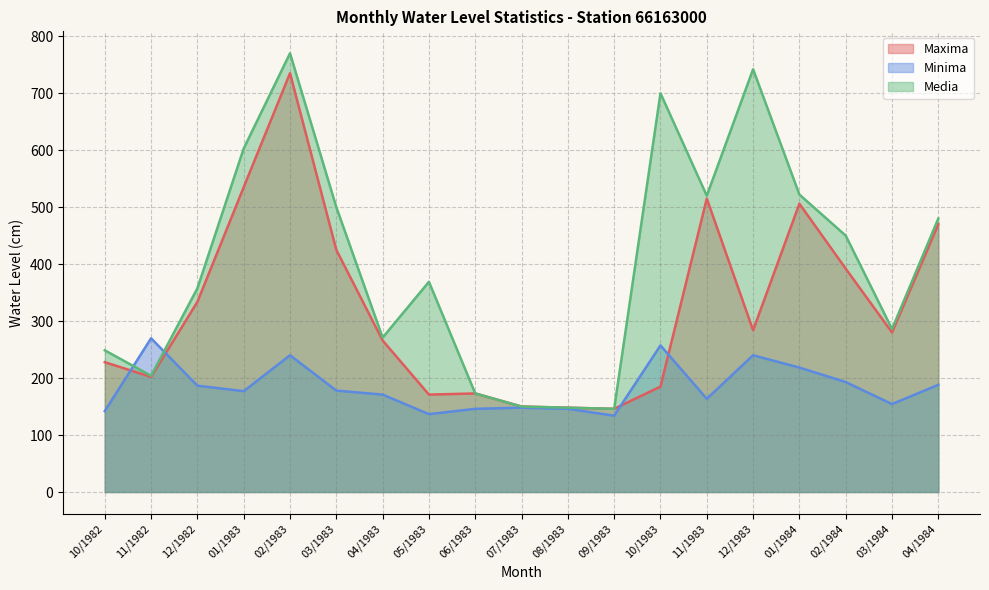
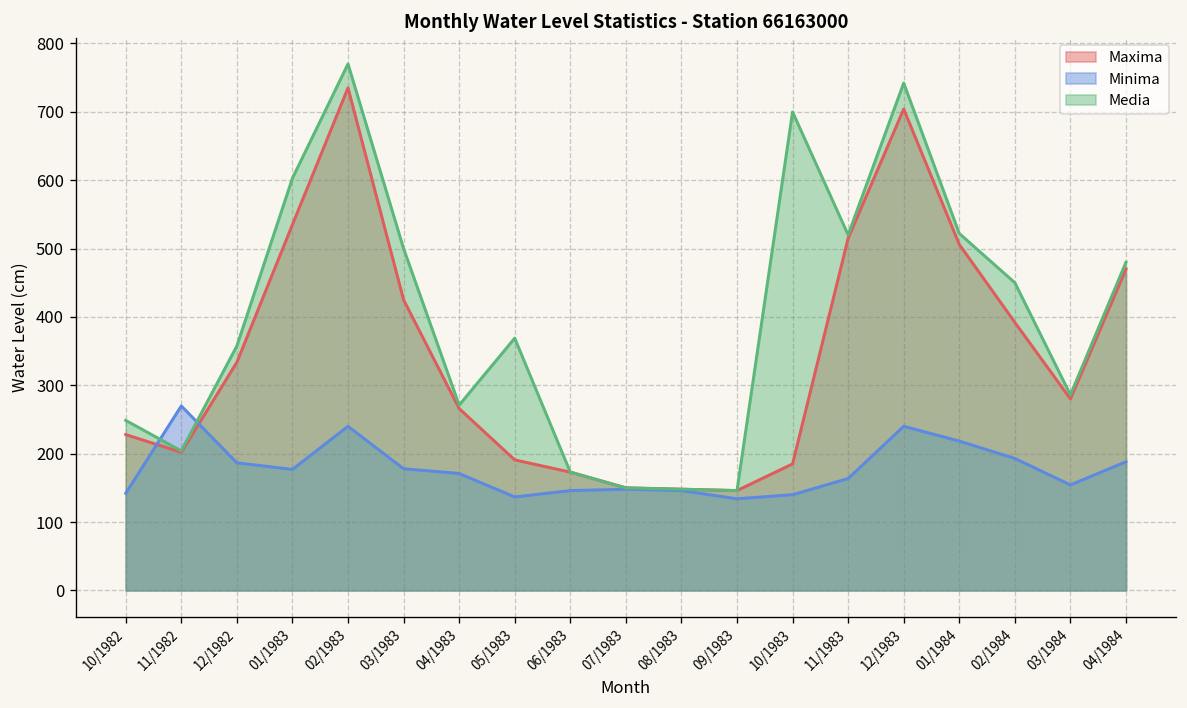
Maxima, 05/1983: 170 -> 190
Minima, 10/1983: 260 -> 140
Maxima, 12/1983: 280 -> 700
